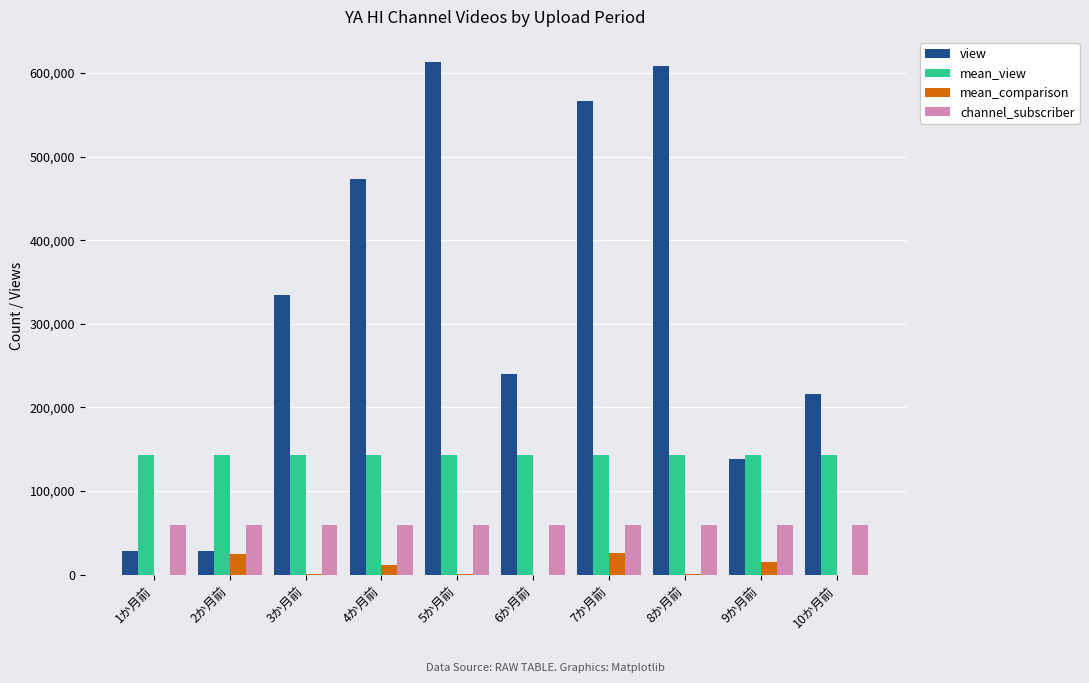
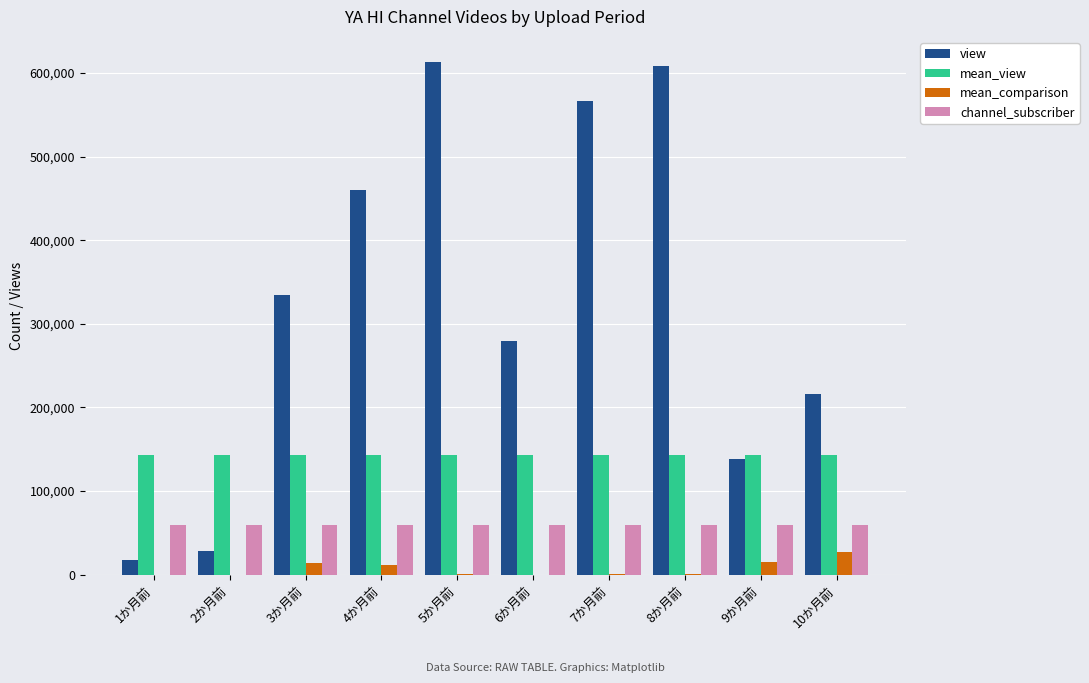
view, 1か月前: 30,000 -> 20,000
mean_comparison, 2か月前: 20,000 -> 0
mean_comparison, 3か月前: 0 -> 10,000
view, 4か月前: 470,000 -> 460,000
view, 6か月前: 240,000 -> 280,000
mean_comparison, 7か月前: 30,000 -> 0
mean_comparison, 10か月前: 0 -> 30,000
